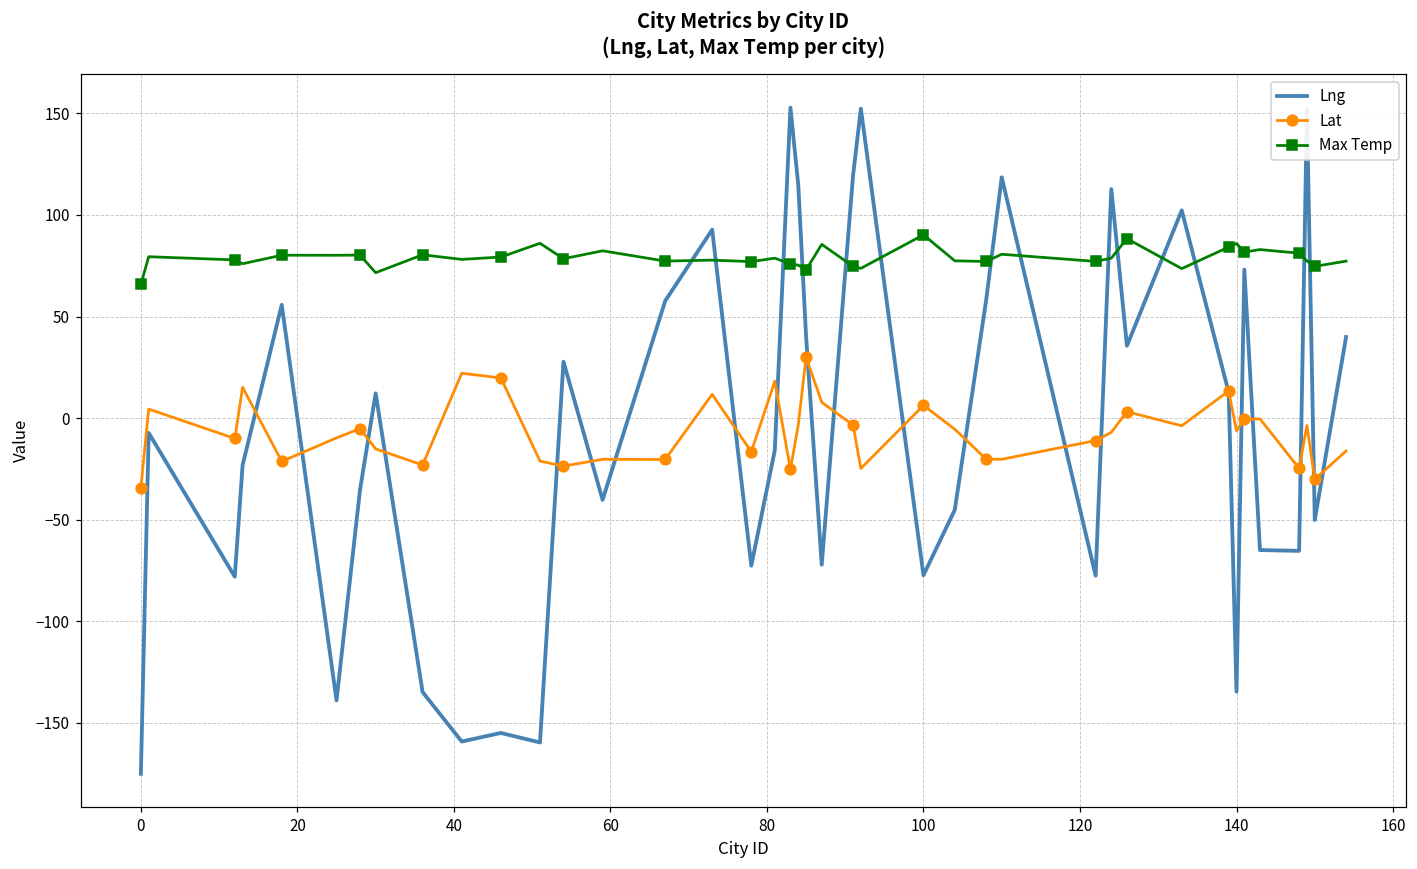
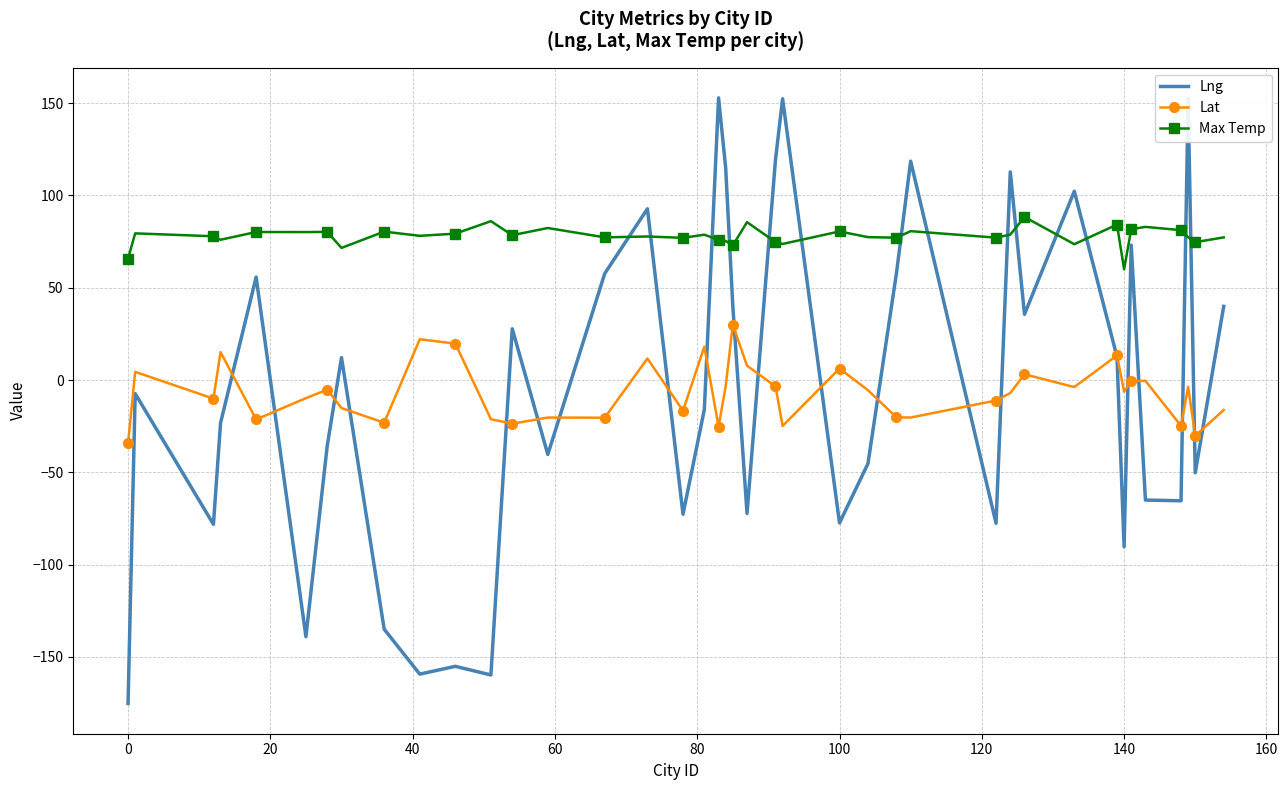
Max Temp, 100: 90 -> 80
Lng, 140: -135 -> -90
Max Temp, 140: 86 -> 60
